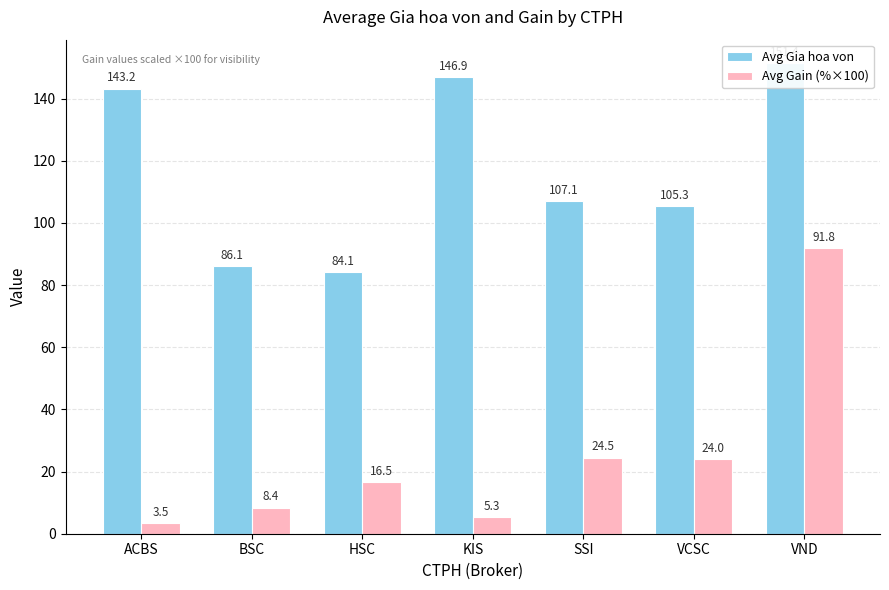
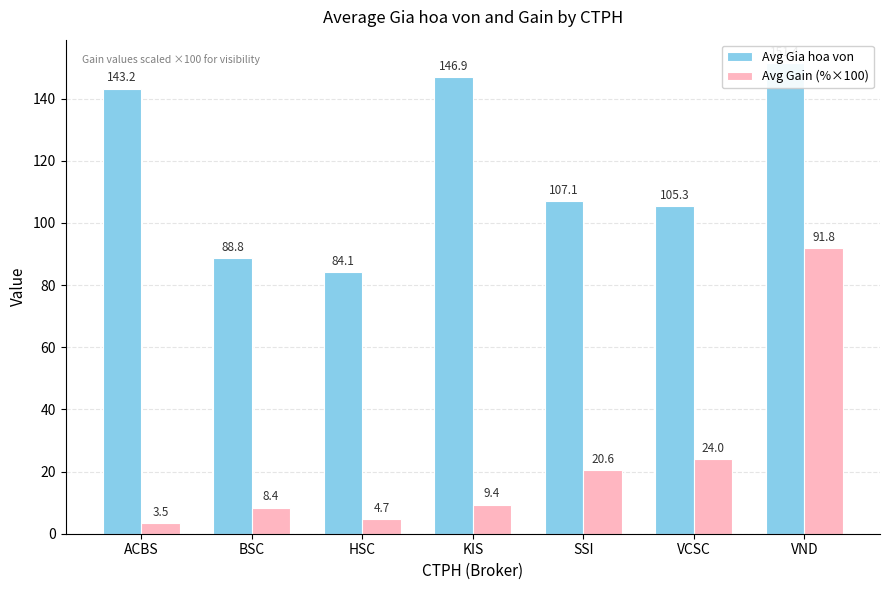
Avg Gia hoa von, BSC: 86.1 -> 88.8
Avg Gain (%×100), HSC: 16.5 -> 4.7
Avg Gain (%×100), KIS: 5.3 -> 9.4
Avg Gain (%×100), SSI: 24.5 -> 20.6
